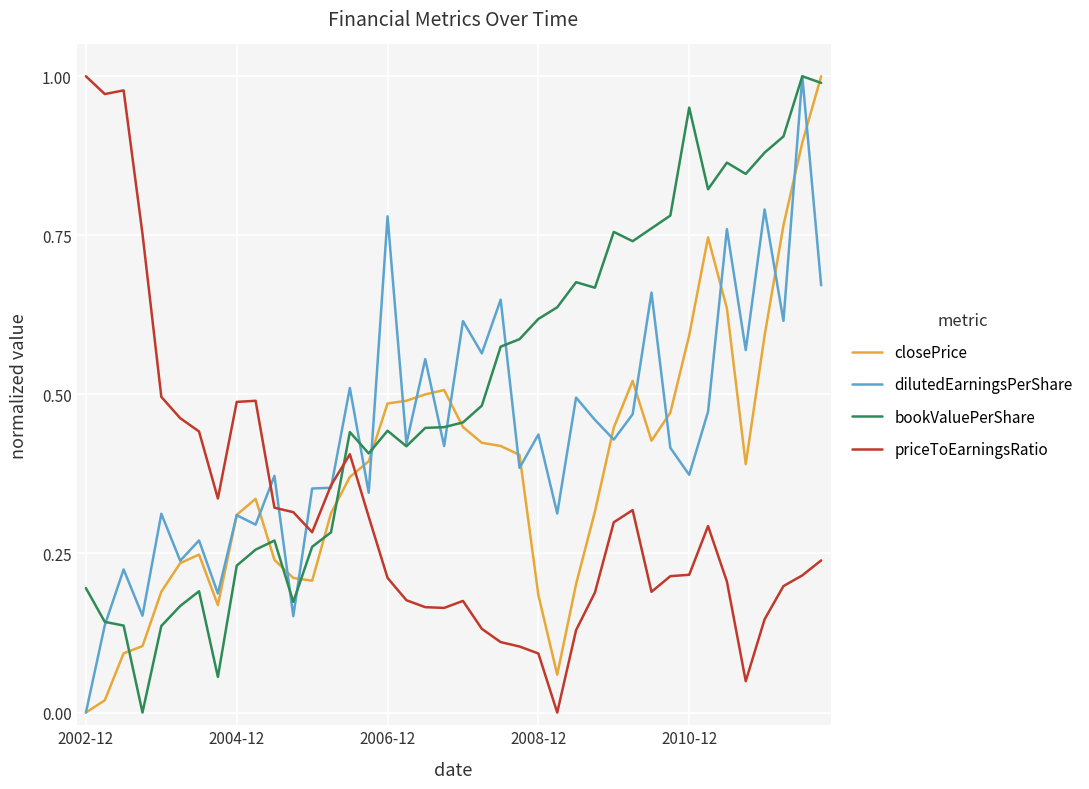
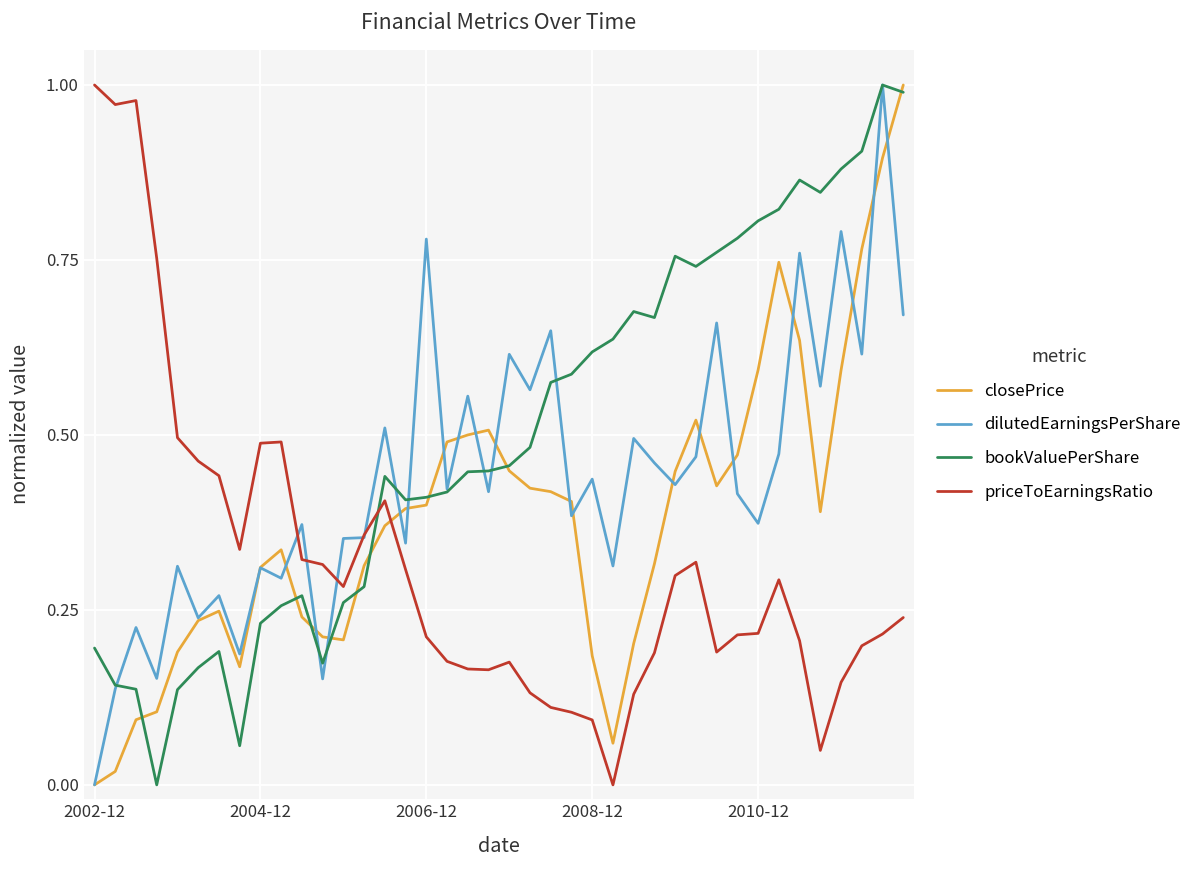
closePrice, 2006-12: 0.49 -> 0.40
bookValuePerShare, 2006-12: 0.44 -> 0.41
bookValuePerShare, 2010-12: 0.95 -> 0.81
